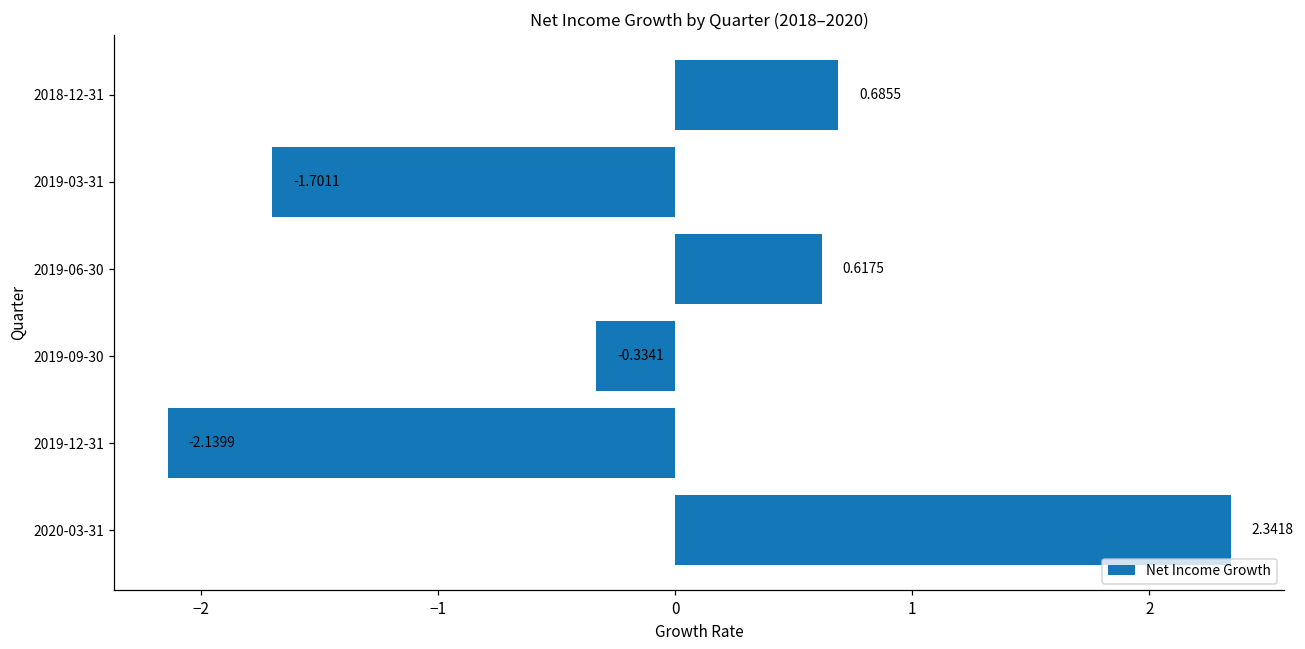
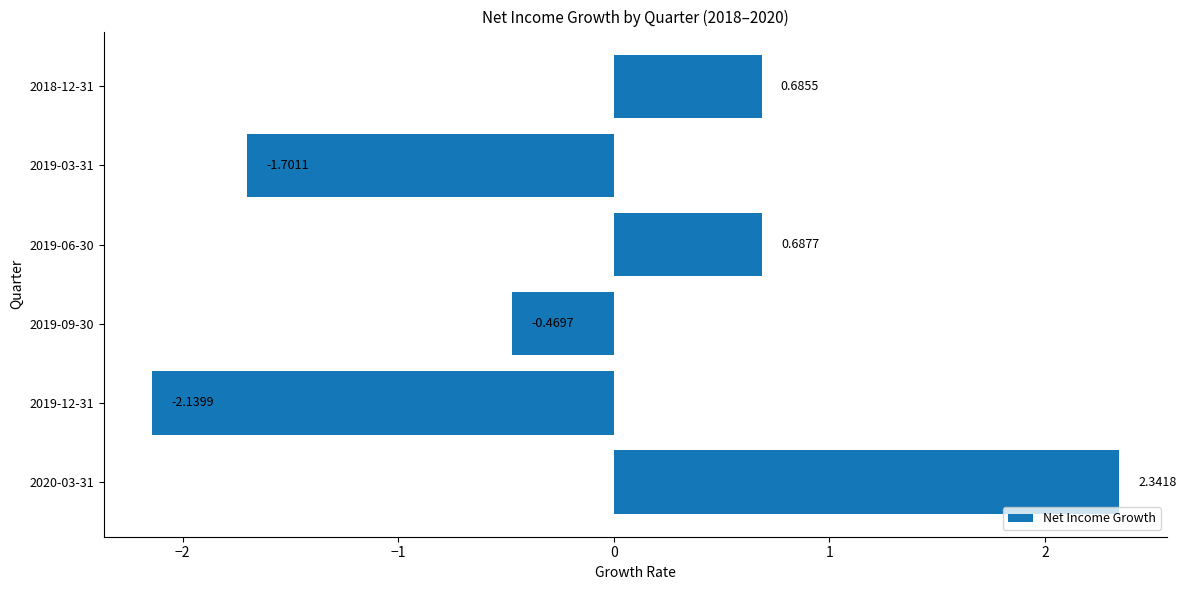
2019-06-30: 0.6175 -> 0.6877
2019-09-30: -0.3341 -> -0.4697
